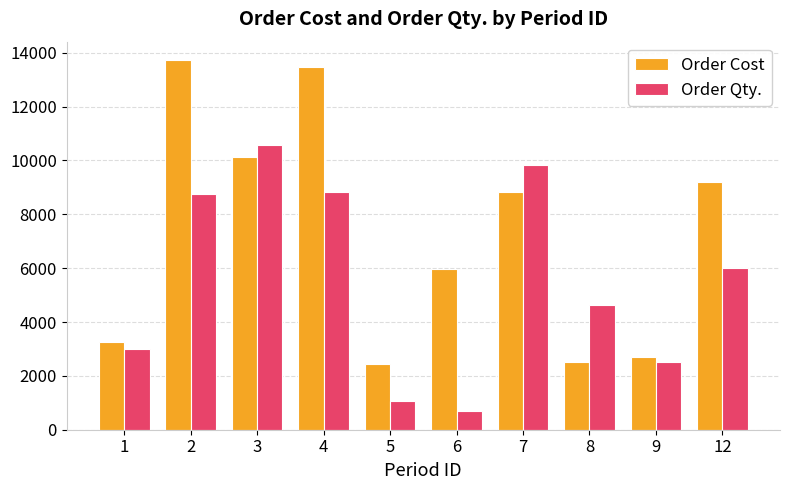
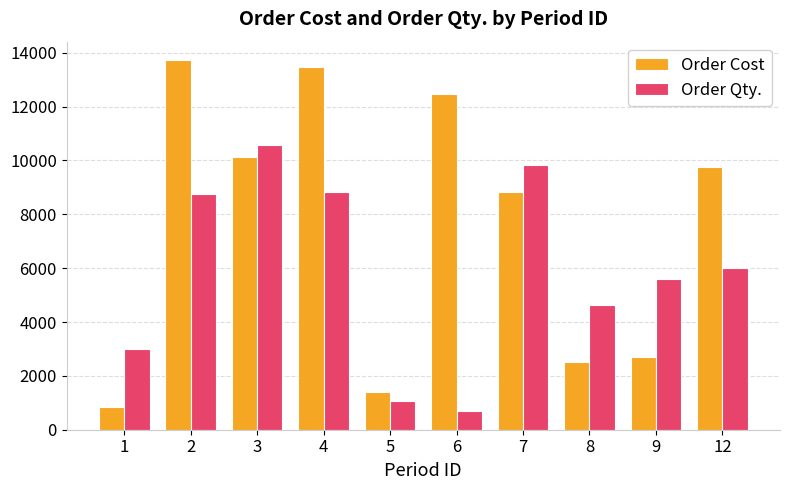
Order Cost, 1: 3300 -> 900
Order Cost, 5: 2400 -> 1400
Order Cost, 6: 6000 -> 12500
Order Qty., 9: 2500 -> 5600
Order Cost, 12: 9200 -> 9800
